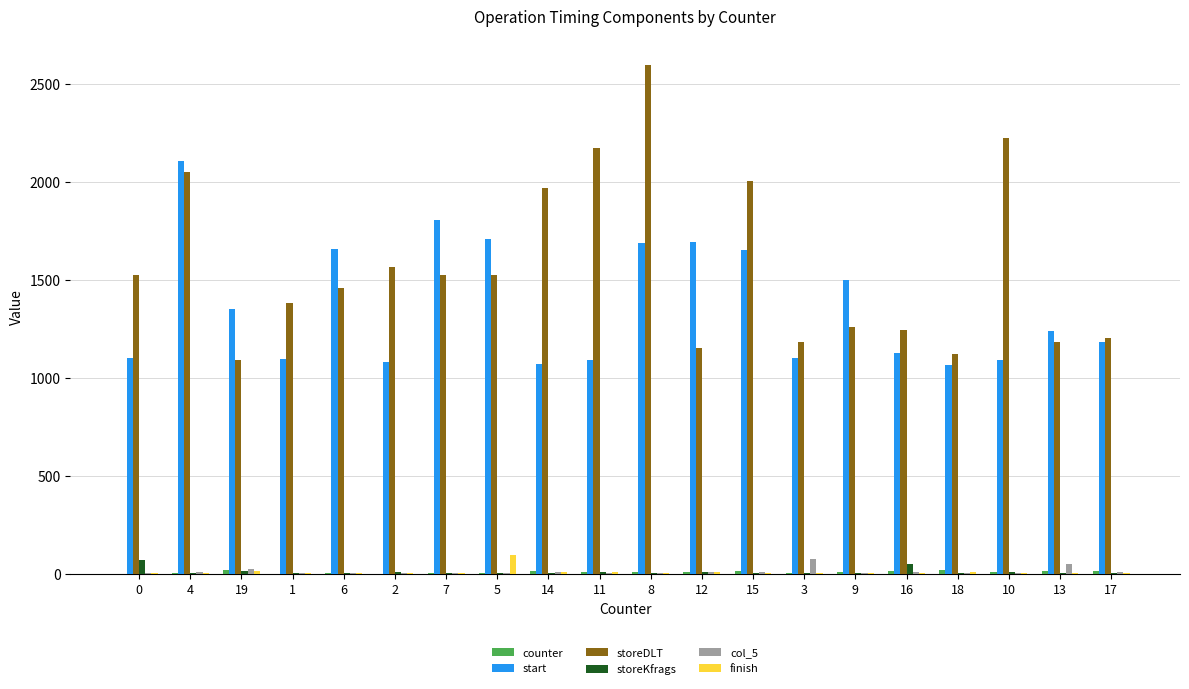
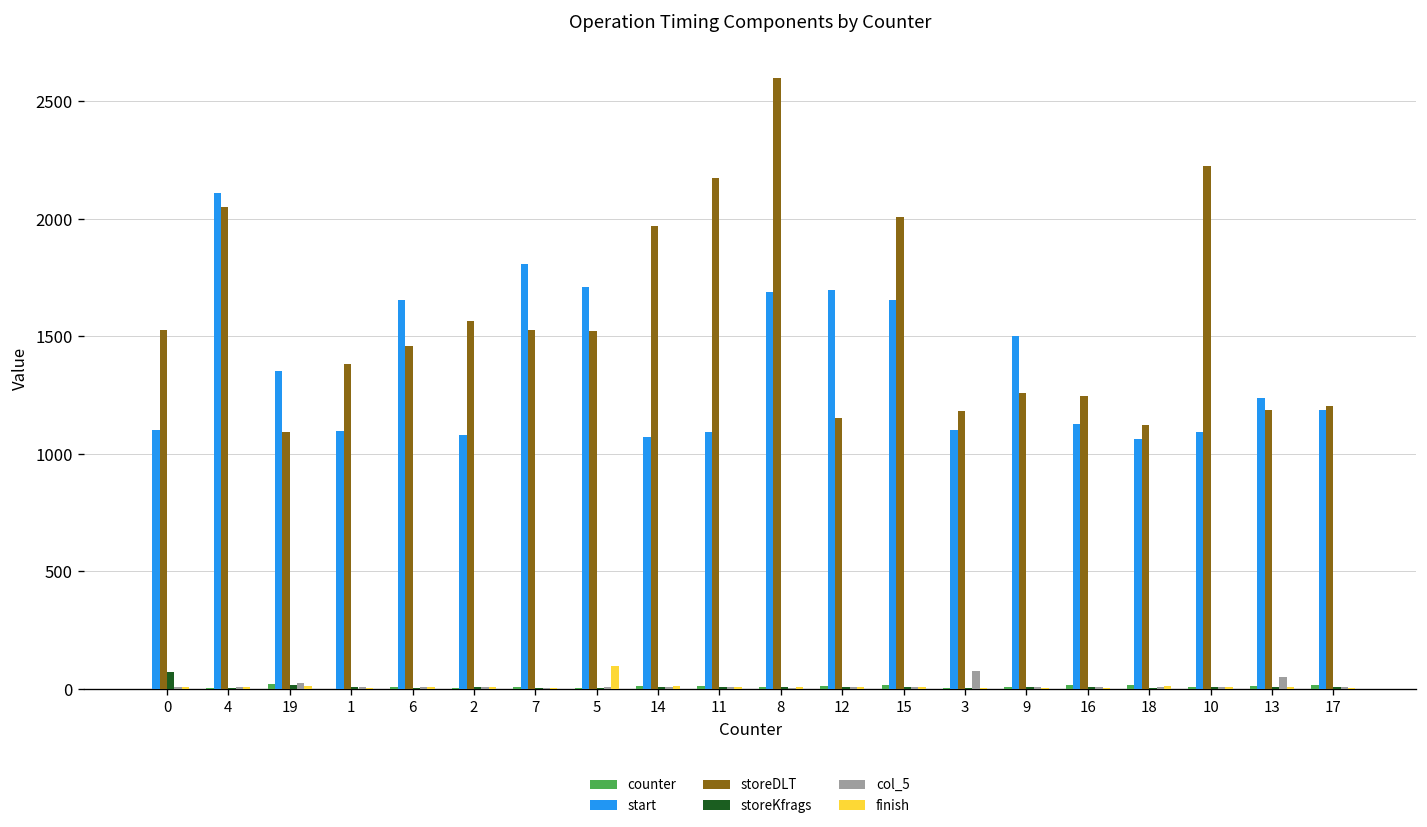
storeKfrags, 16: 50 -> 10
